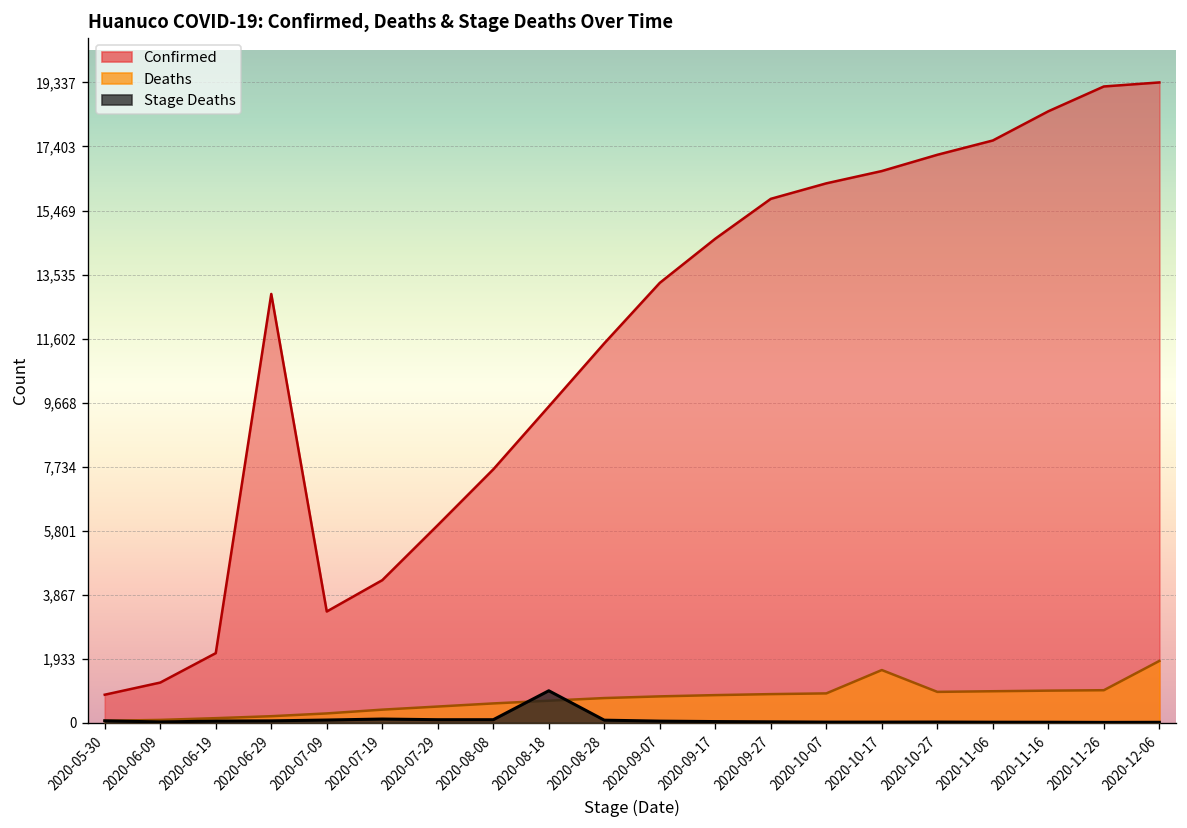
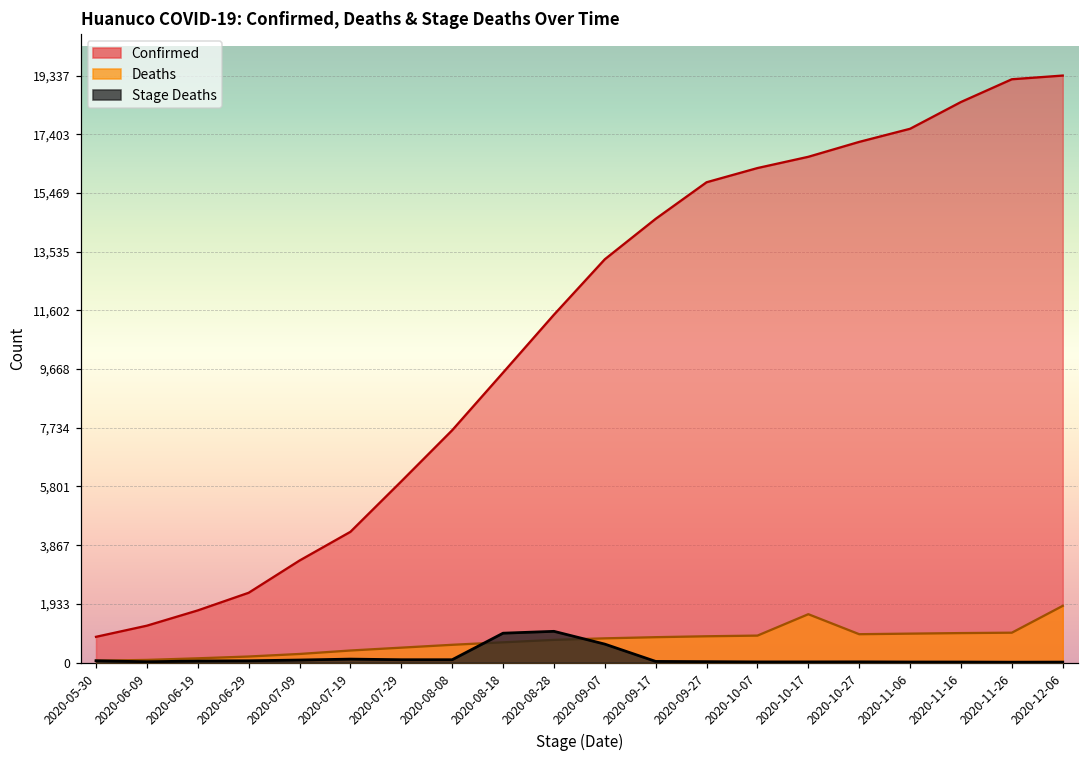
Confirmed, 2020-06-19: 2,100 -> 1,700
Confirmed, 2020-06-29: 13,000 -> 2,300
Stage Deaths, 2020-08-28: 100 -> 1,000
Stage Deaths, 2020-09-07: 100 -> 600
